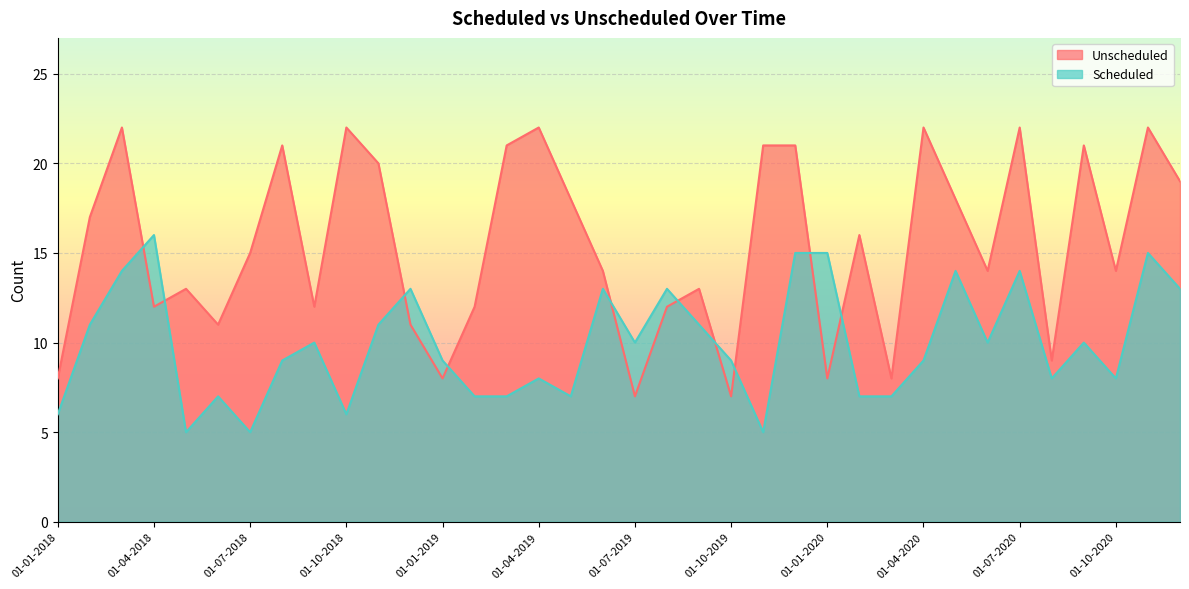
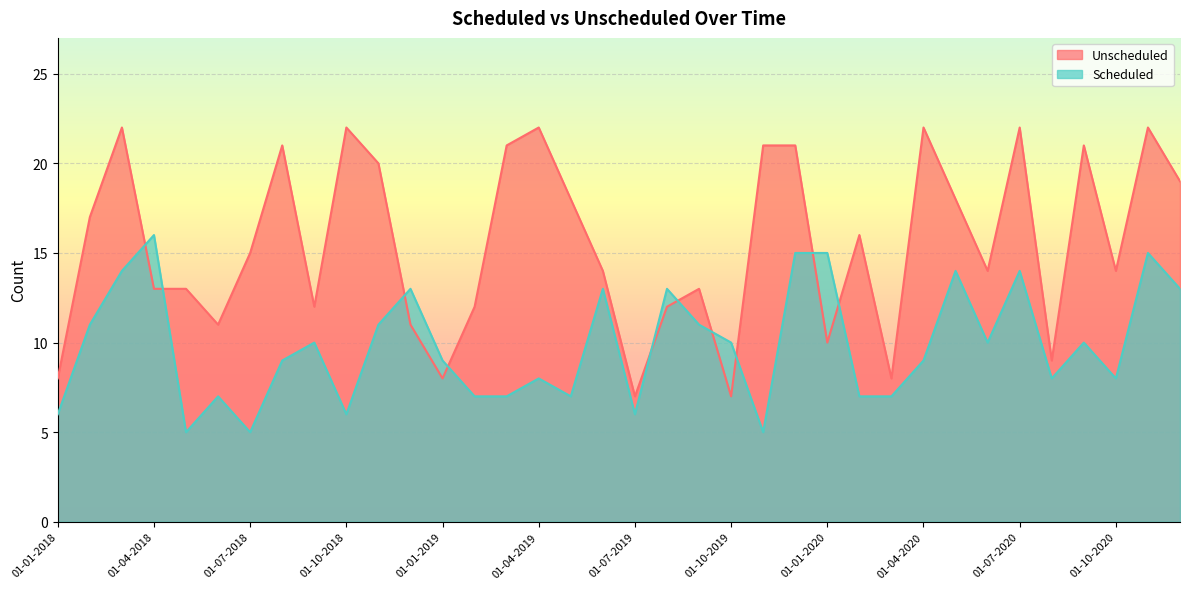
Unscheduled, 01-04-2018: 12 -> 13
Scheduled, 01-07-2019: 10 -> 6
Scheduled, 01-10-2019: 9 -> 10
Unscheduled, 01-01-2020: 8 -> 10
